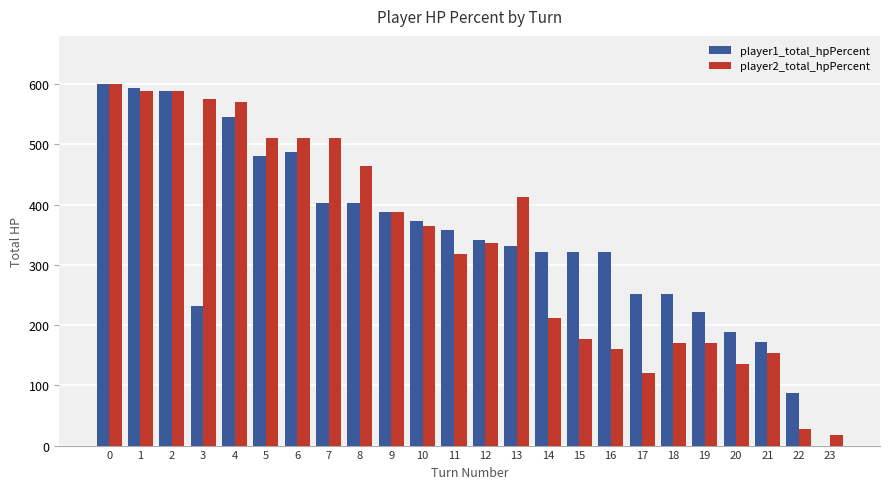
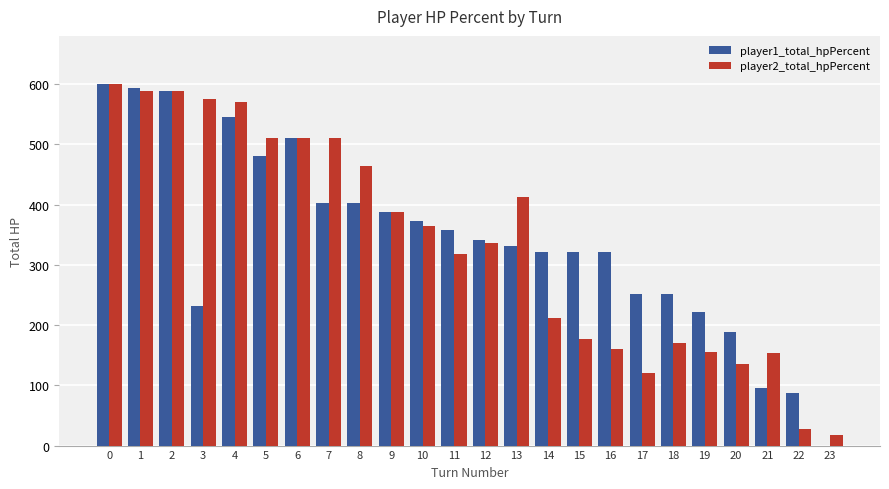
player1_total_hpPercent, 6: 490 -> 510
player2_total_hpPercent, 19: 170 -> 160
player1_total_hpPercent, 21: 170 -> 100
